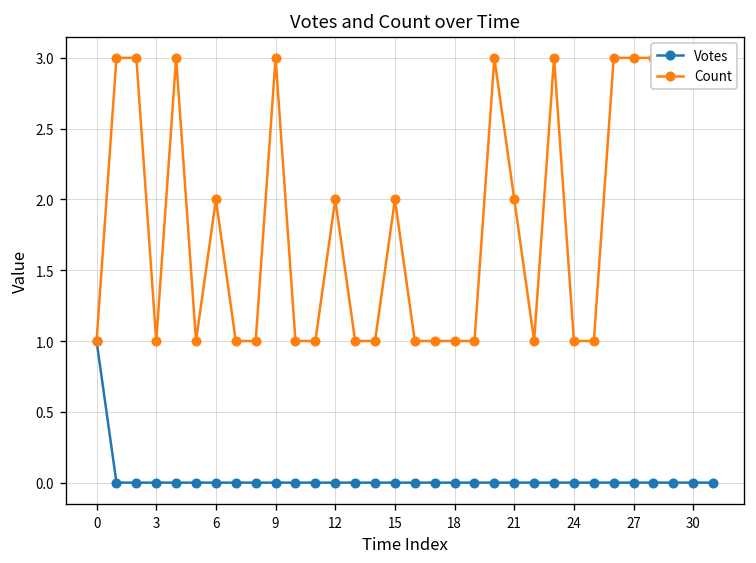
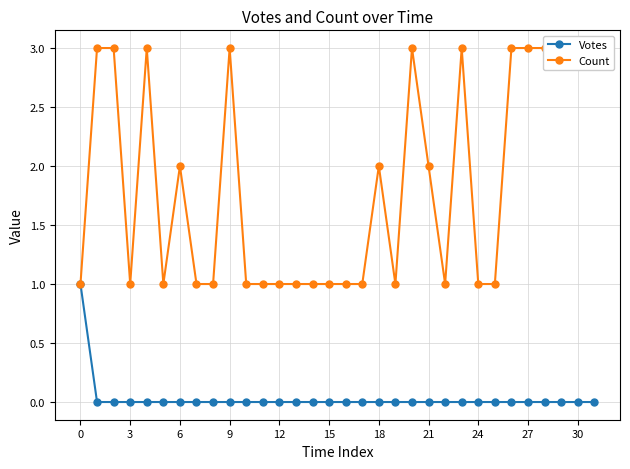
Count, 12: 2 -> 1
Count, 15: 2 -> 1
Count, 18: 1 -> 2
